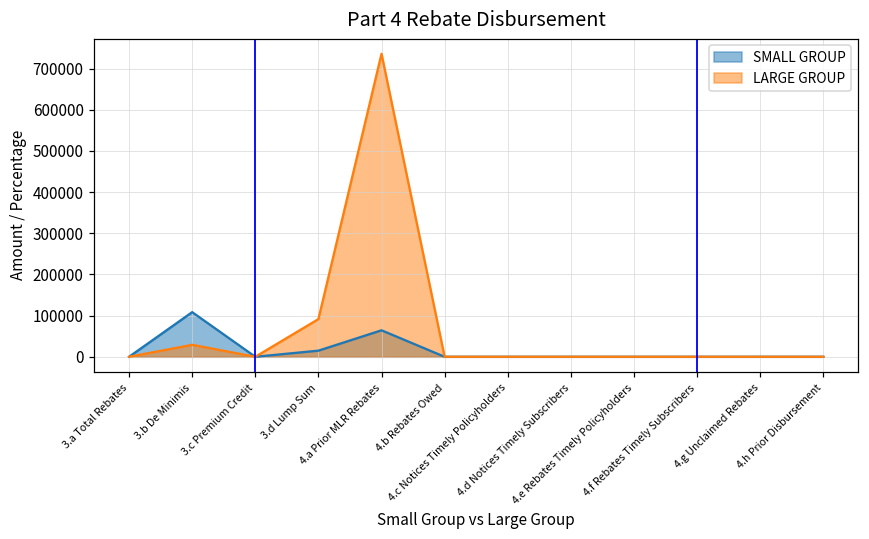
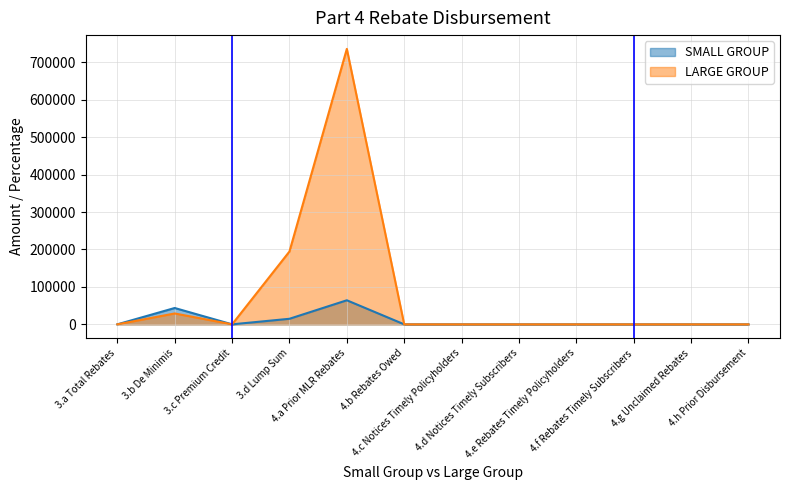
SMALL GROUP, 3.b De Minimis: 110000 -> 40000
LARGE GROUP, 3.d Lump Sum: 90000 -> 190000
